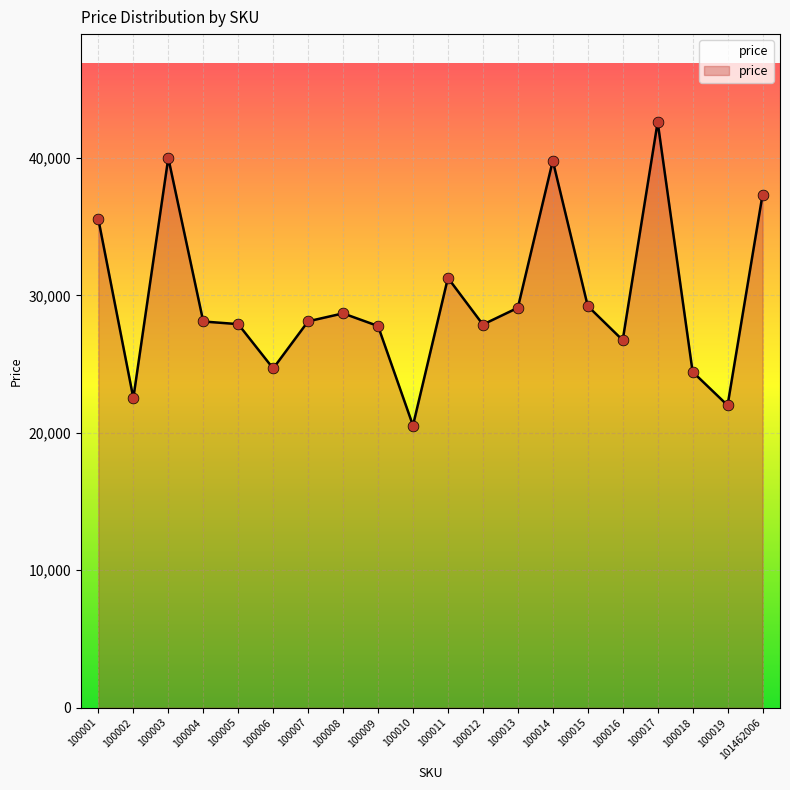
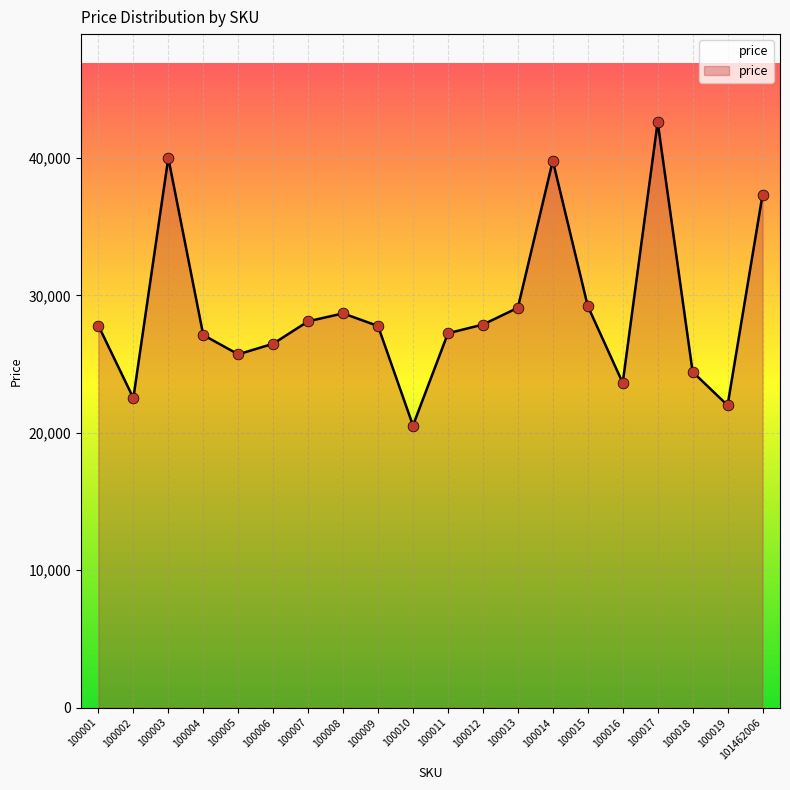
100001: 35,500 -> 27,800
100004: 28,100 -> 27,100
100005: 27,900 -> 25,700
100006: 24,700 -> 26,500
100011: 31,300 -> 27,200
100016: 26,700 -> 23,600
